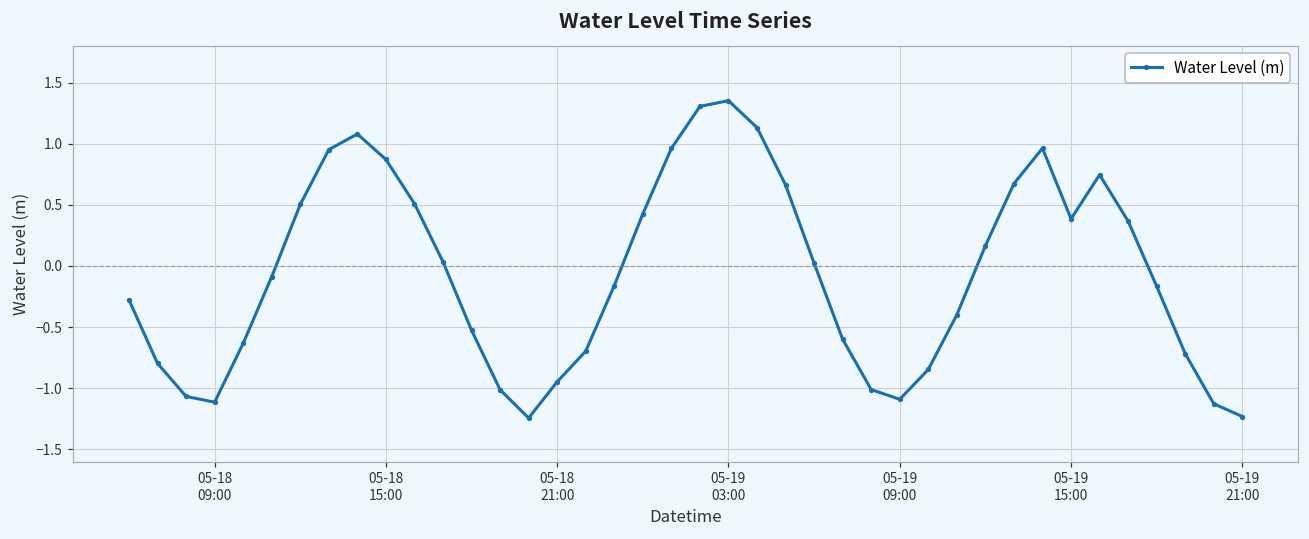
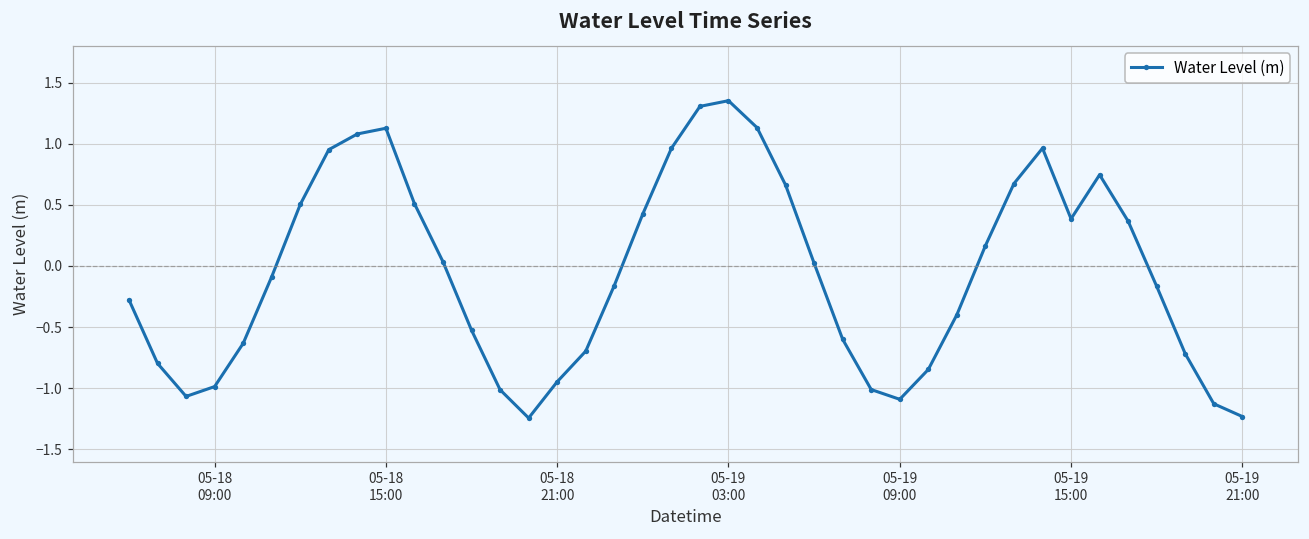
05-18 09:00: -1.11 -> -0.99
05-18 15:00: 0.87 -> 1.13
